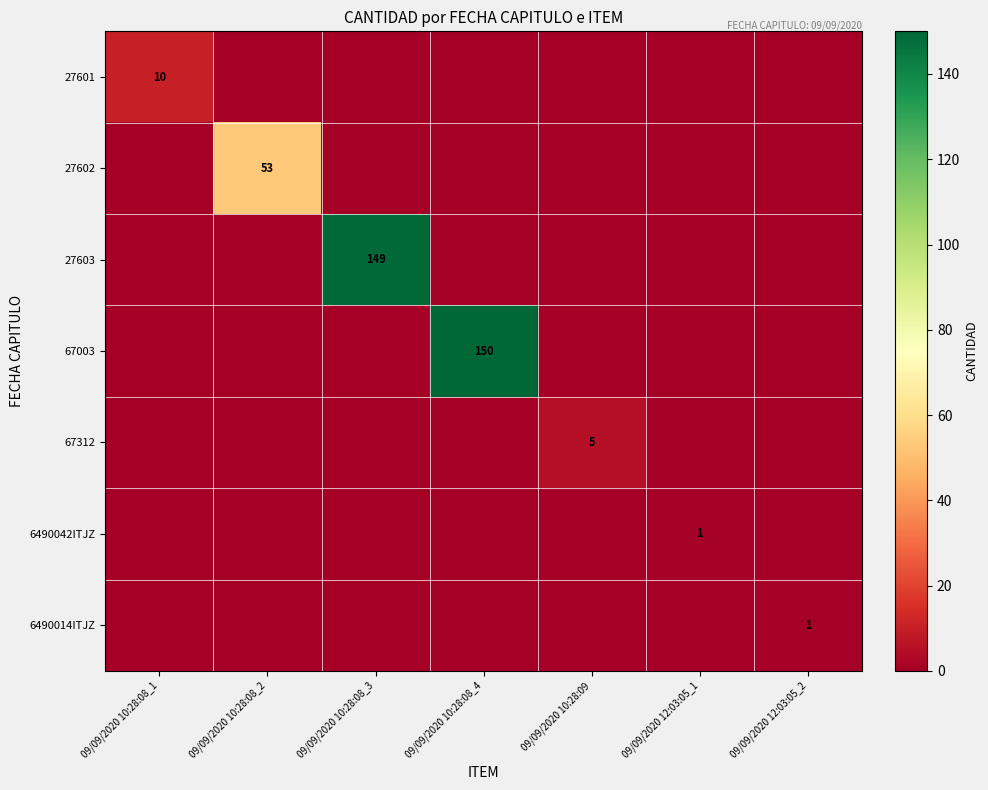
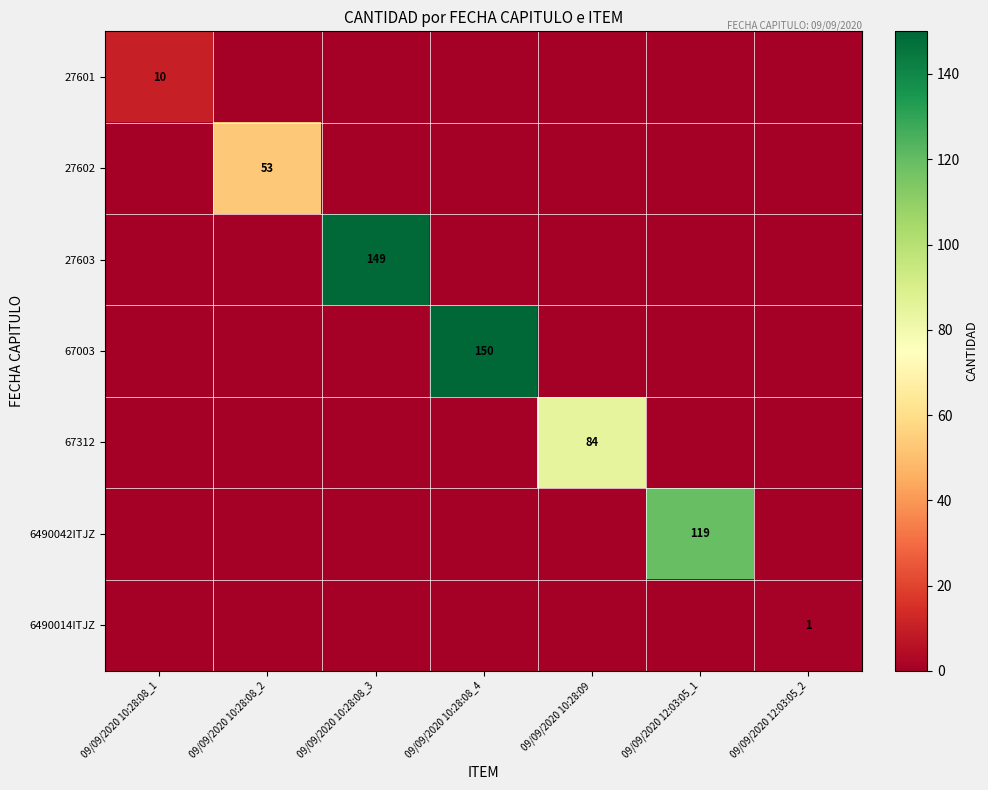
67312, 09/09/2020 10:28:09: 5 -> 84
6490042ITJZ, 09/09/2020 12:03:05_1: 1 -> 119
